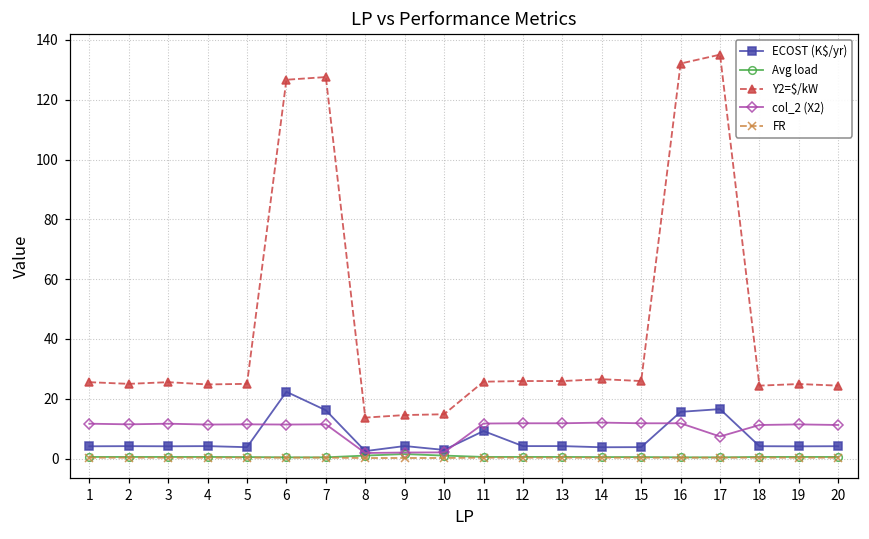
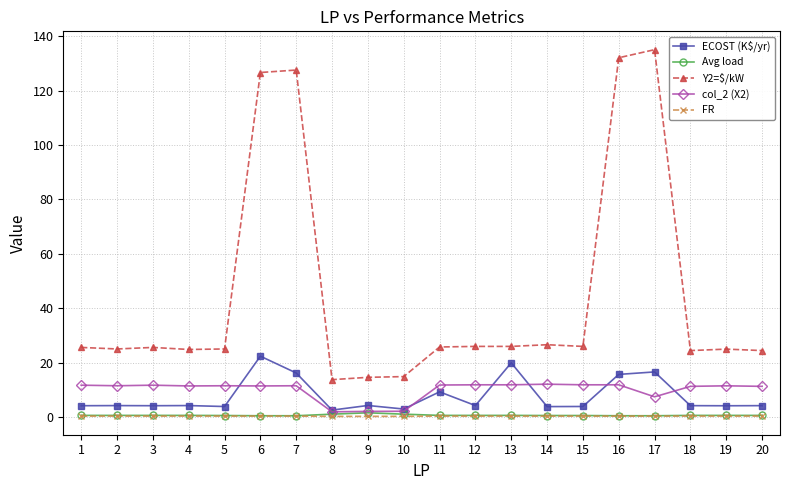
ECOST (K$/yr), 13: 4 -> 20
